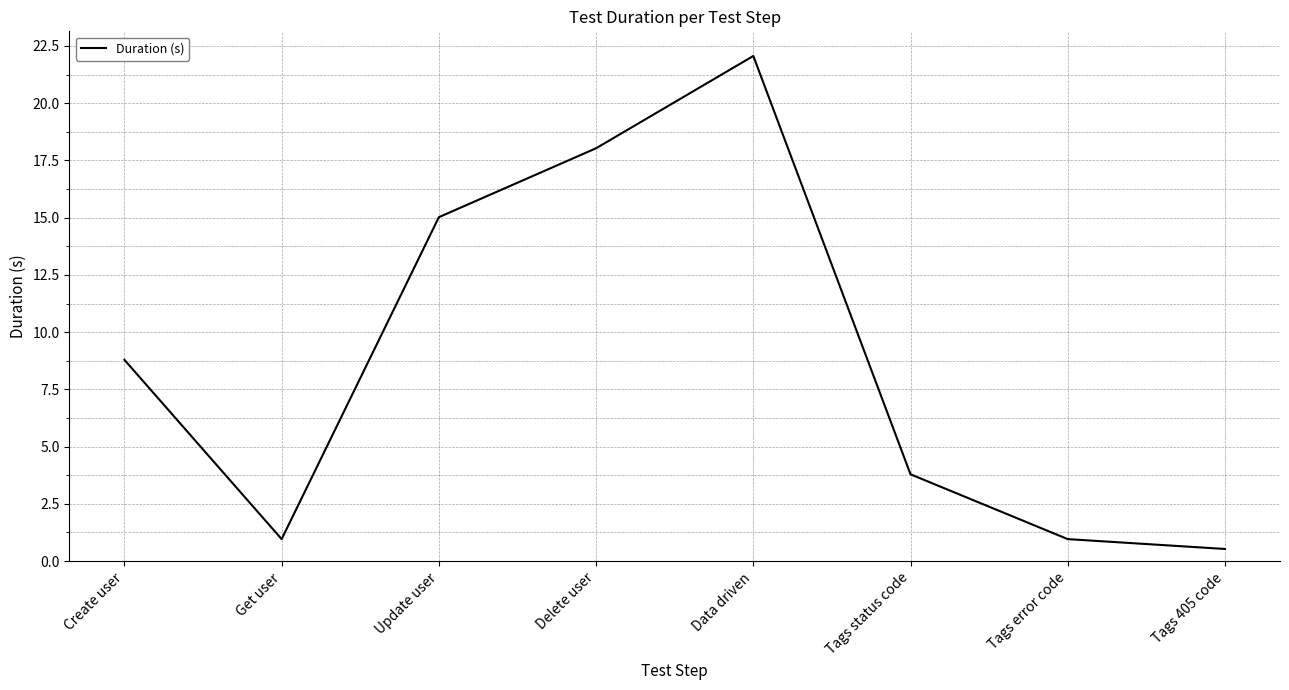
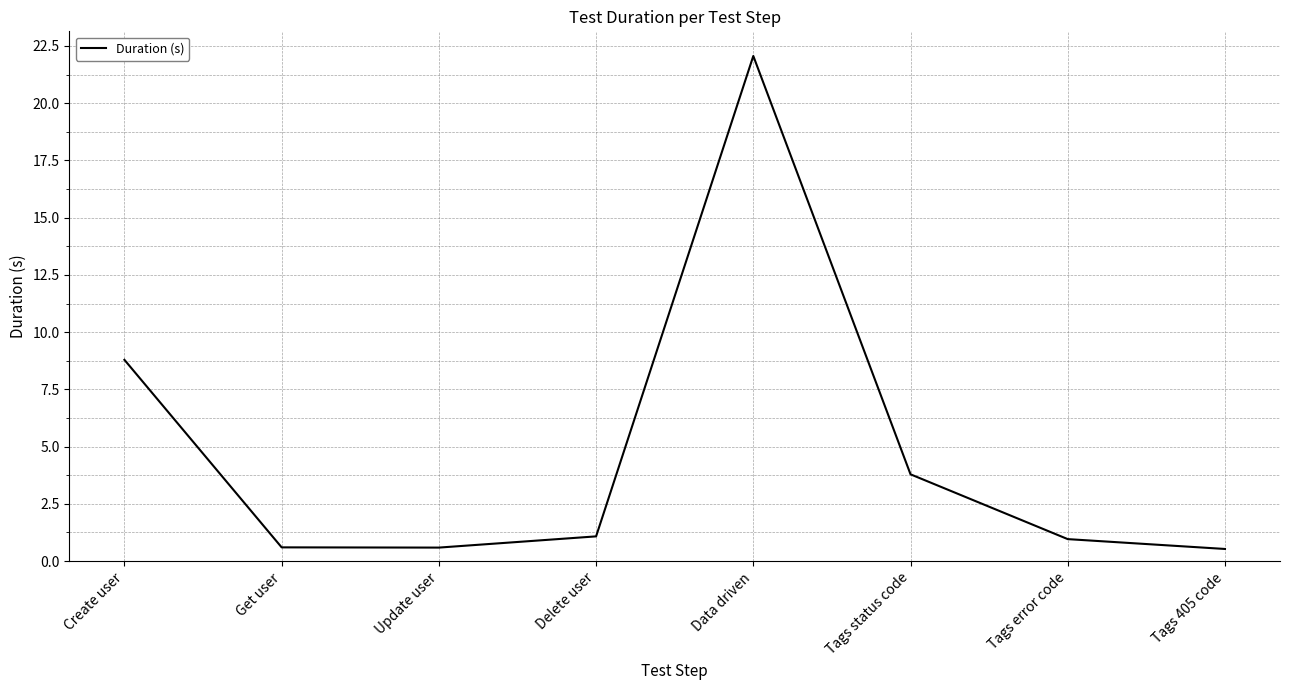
Get user: 1.0 -> 0.6
Update user: 15.0 -> 0.6
Delete user: 18.0 -> 1.1
